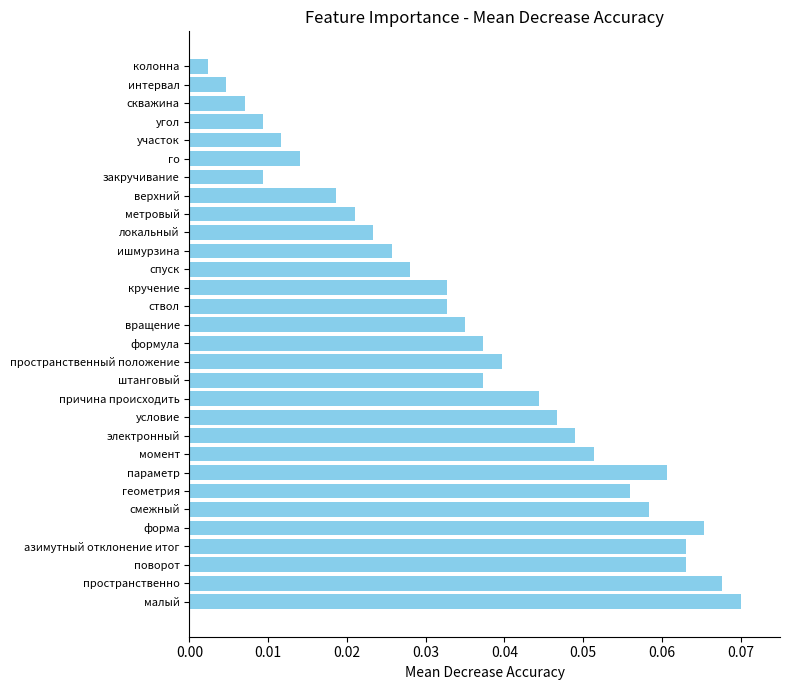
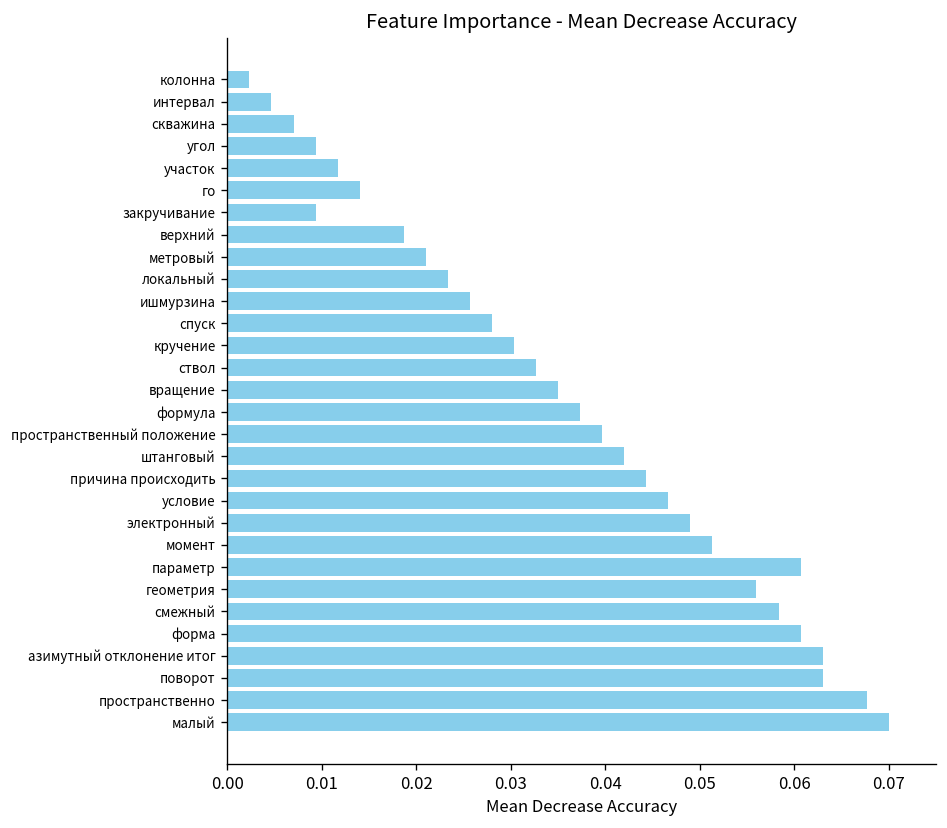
кручение: 0.033 -> 0.030
штанговый: 0.037 -> 0.042
форма: 0.065 -> 0.061
